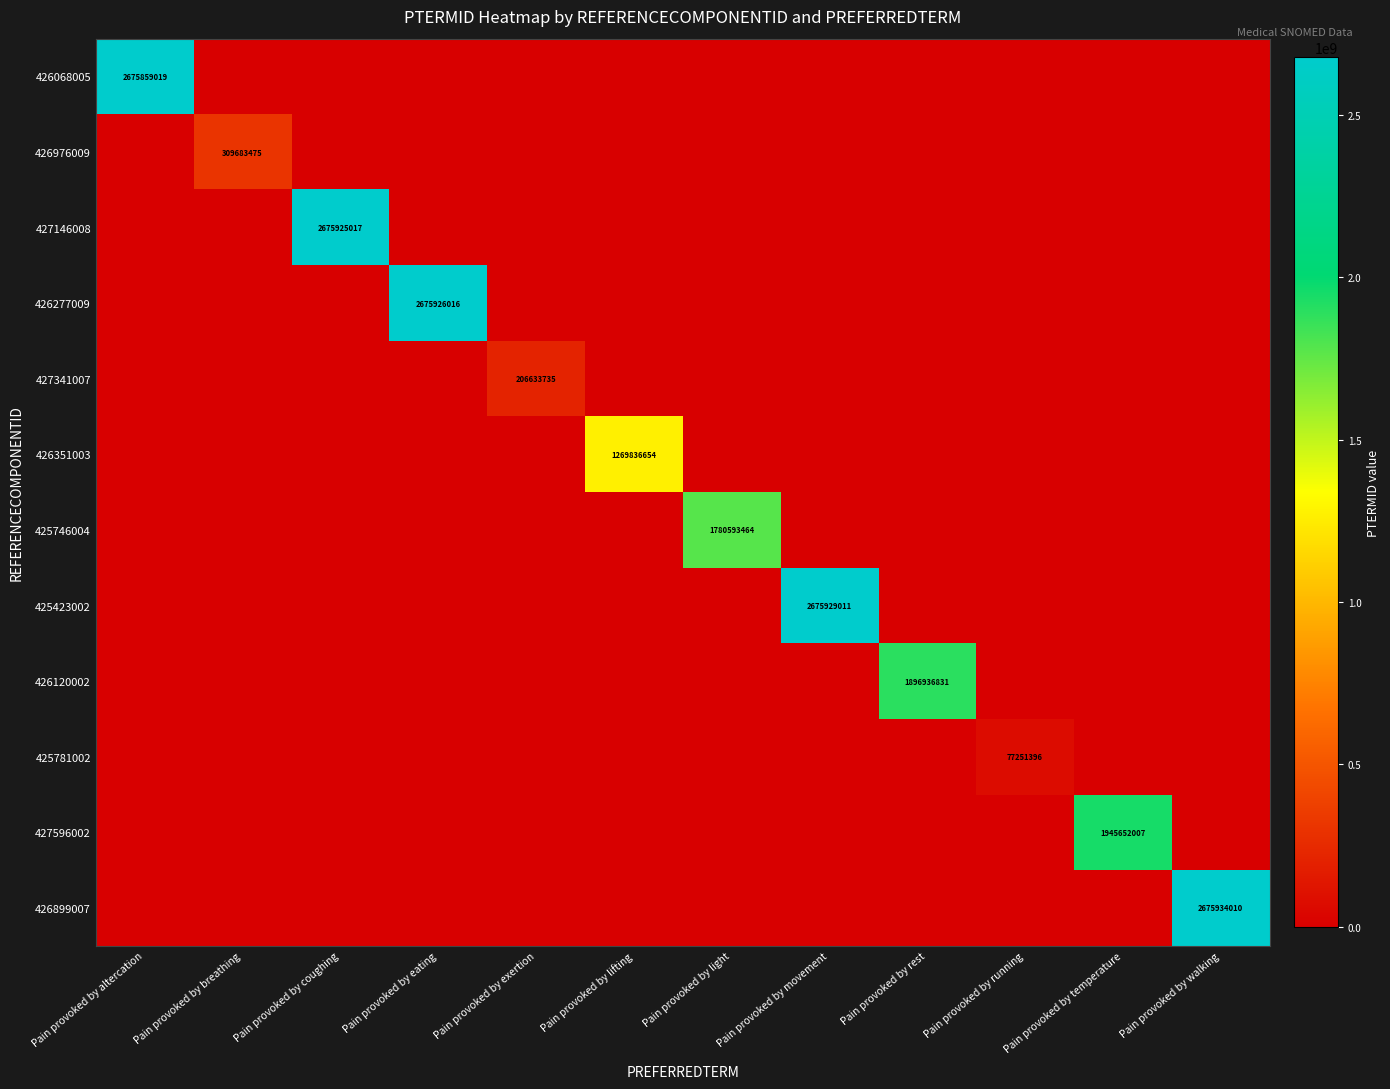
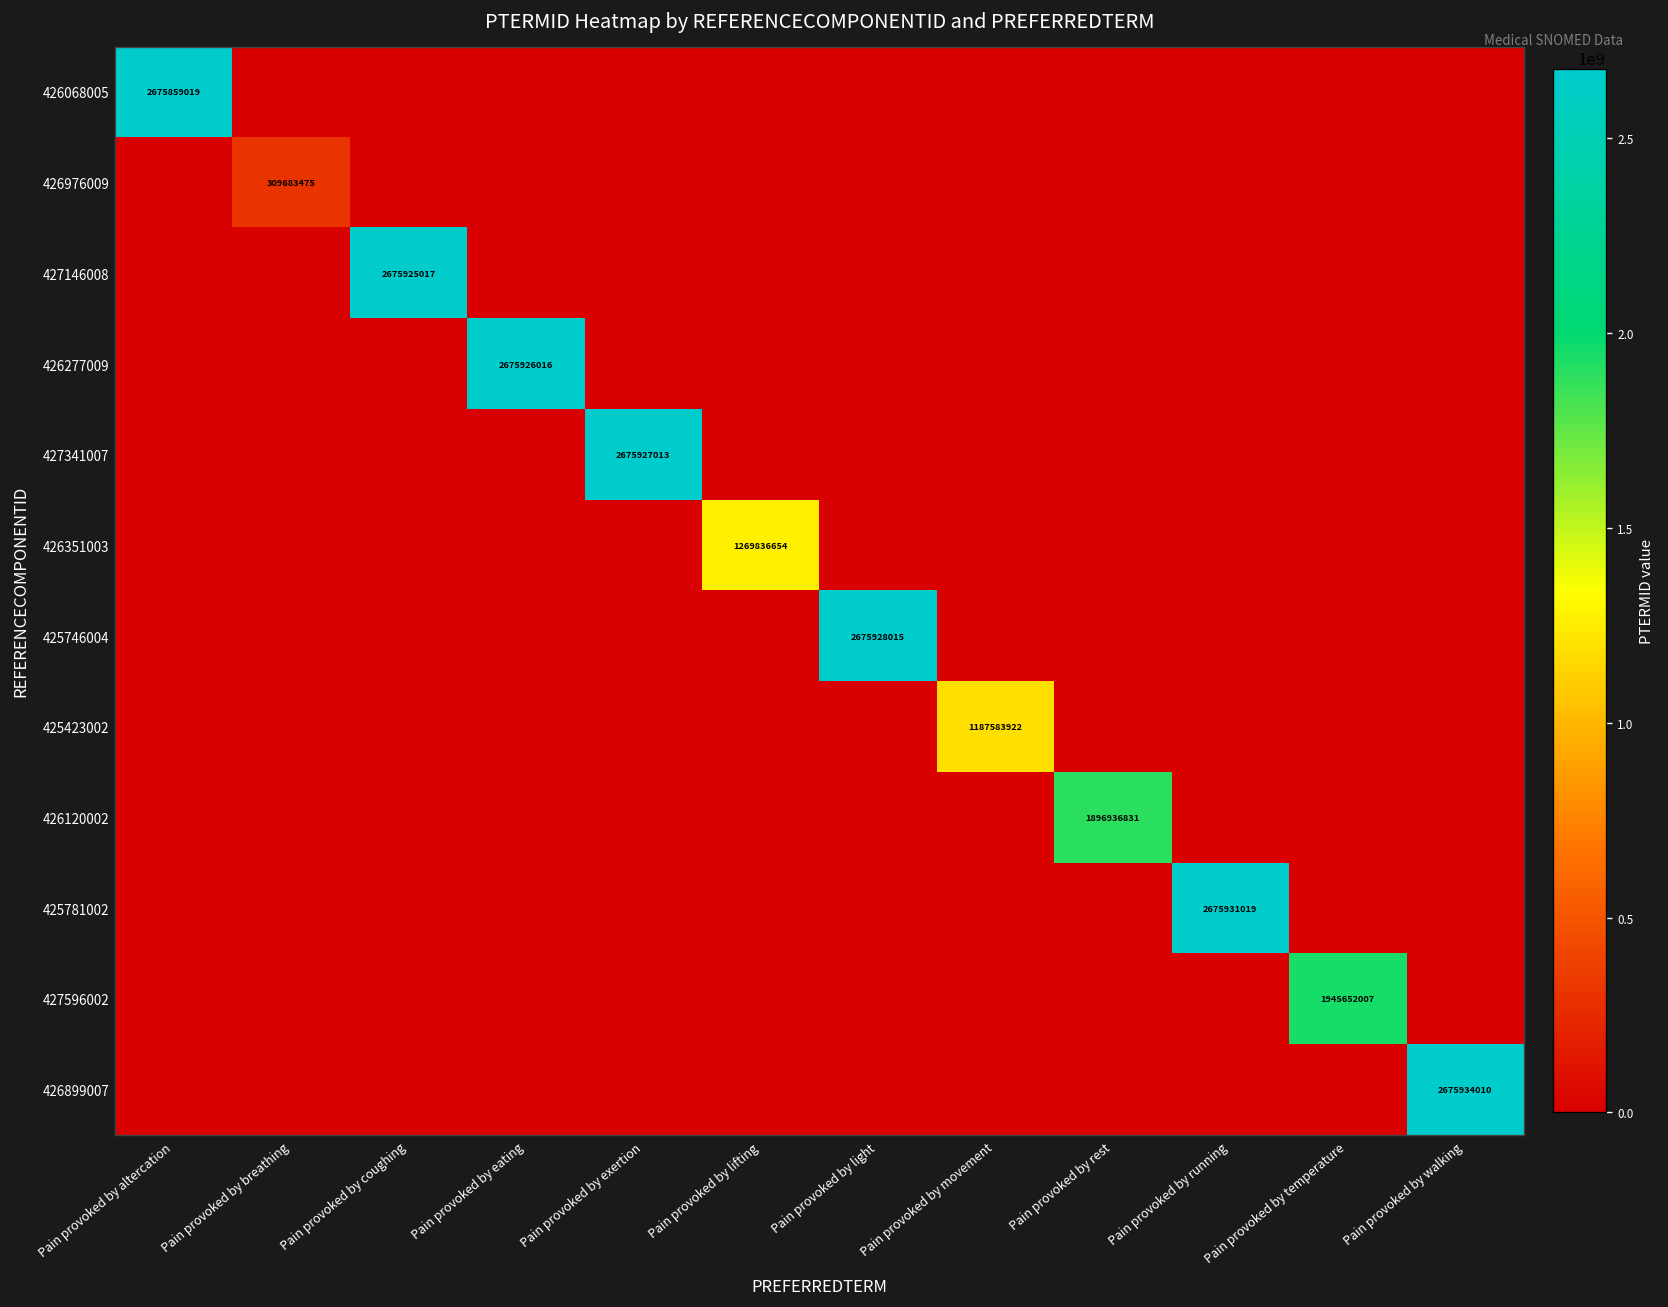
427341007, Pain provoked by exertion: 206633735 -> 2675927013
425746004, Pain provoked by light: 1780593464 -> 2675928015
425423002, Pain provoked by movement: 2675929011 -> 1187583922
425781002, Pain provoked by running: 77251396 -> 2675931019
